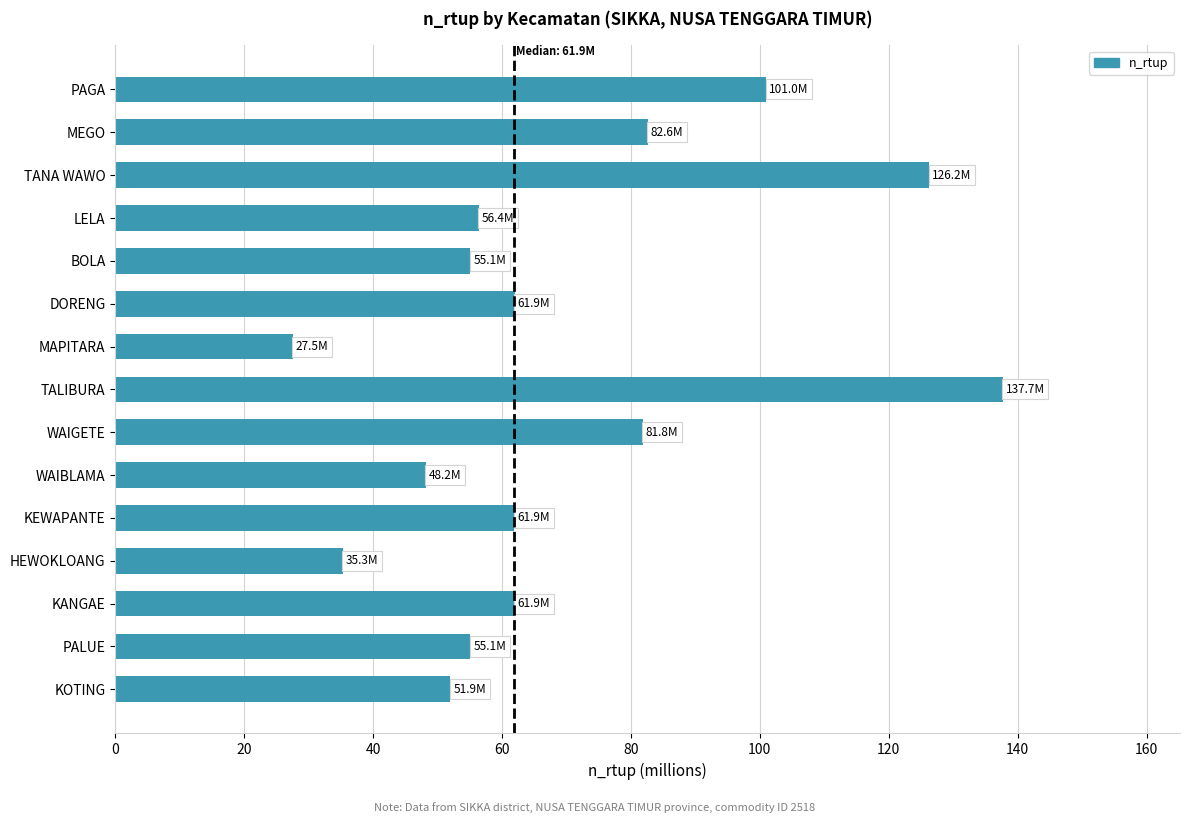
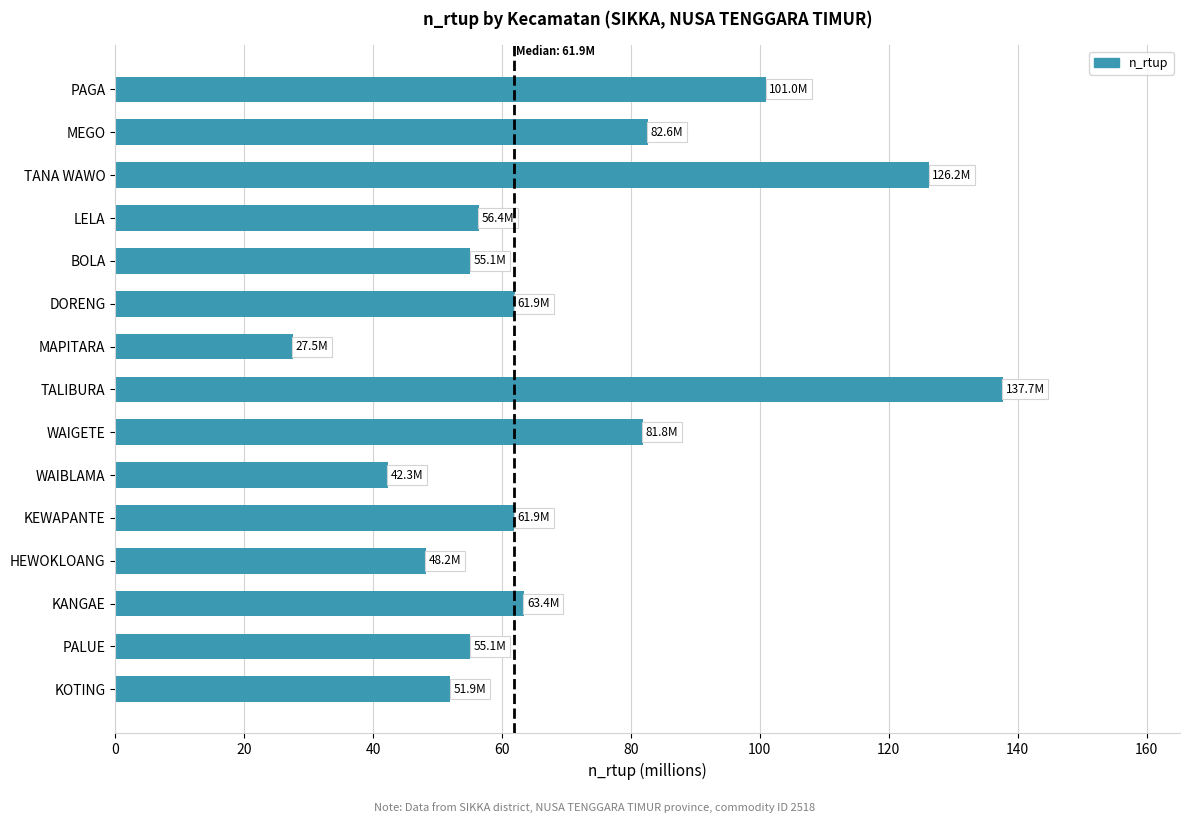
WAIBLAMA: 48.2M -> 42.3M
HEWOKLOANG: 35.3M -> 48.2M
KANGAE: 61.9M -> 63.4M
